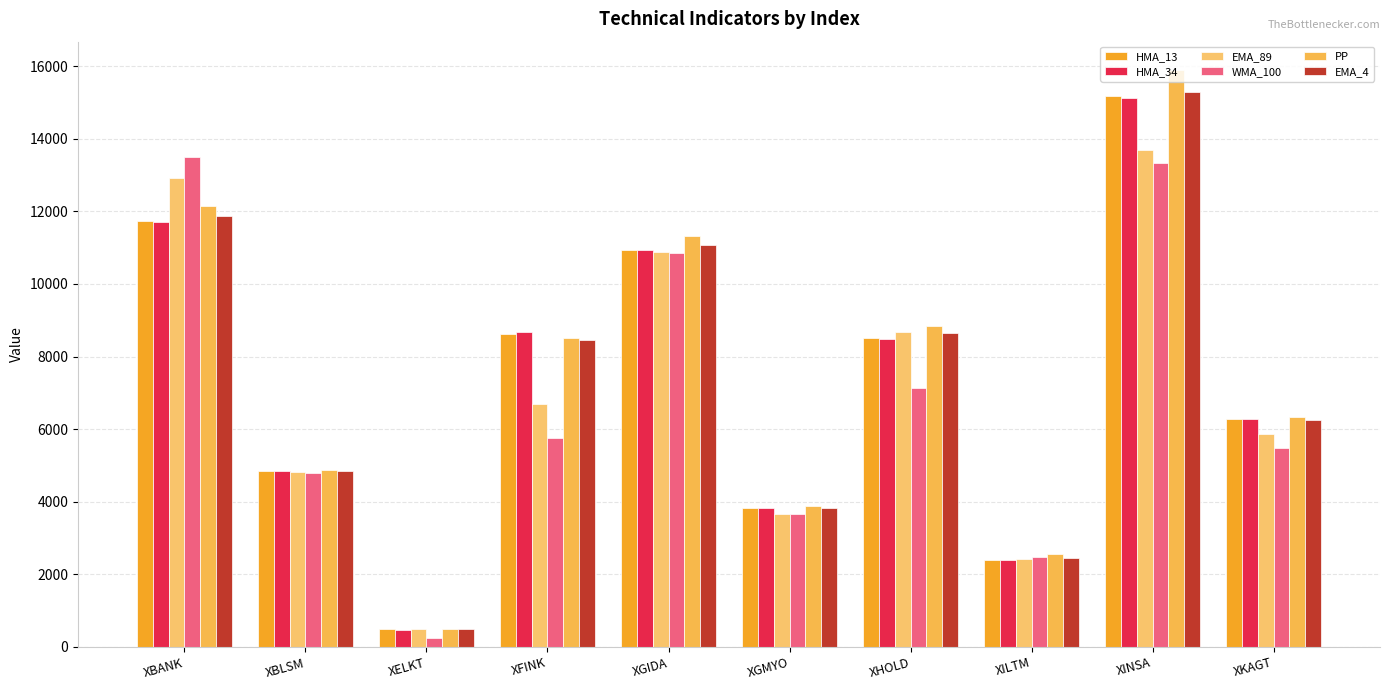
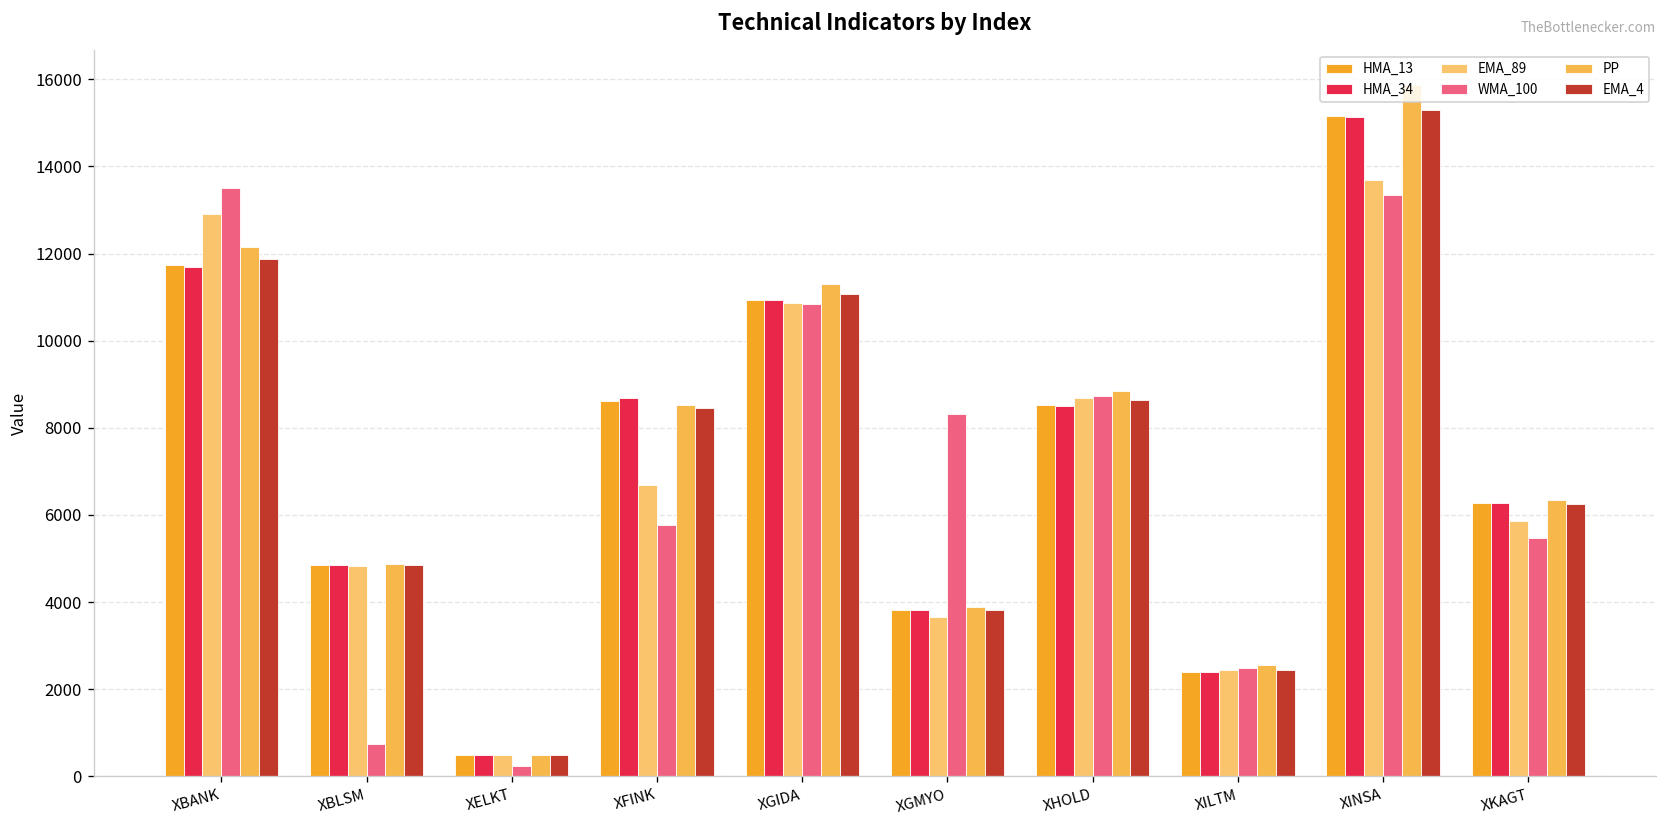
WMA_100, XBLSM: 4800 -> 700
WMA_100, XGMYO: 3700 -> 8300
WMA_100, XHOLD: 7100 -> 8700
